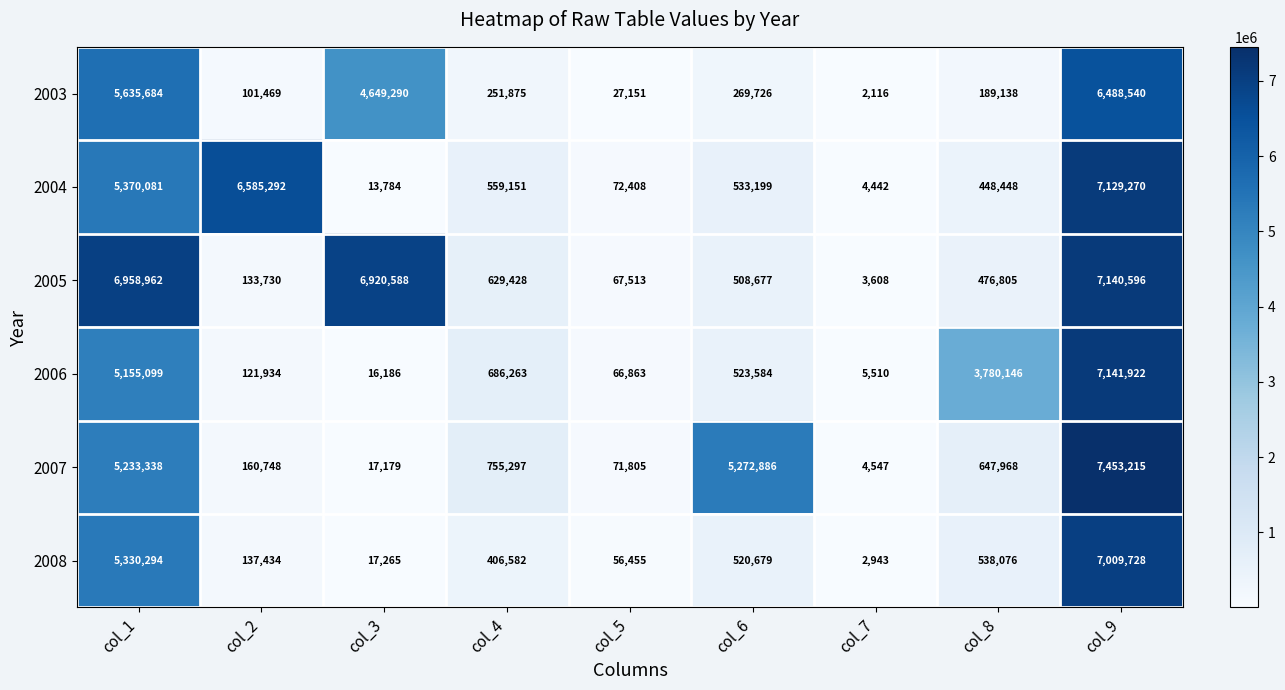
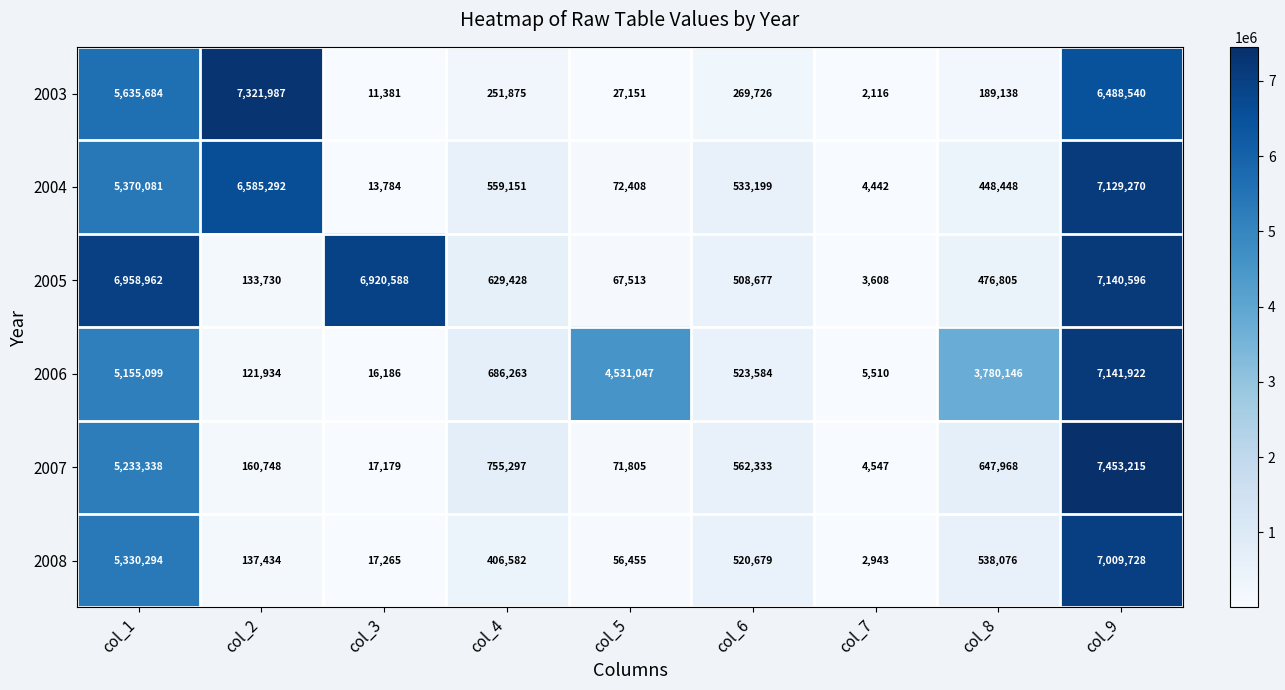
2003, col_2: 101,469 -> 7,321,987
2003, col_3: 4,649,290 -> 11,381
2006, col_5: 66,863 -> 4,531,047
2007, col_6: 5,272,886 -> 562,333
